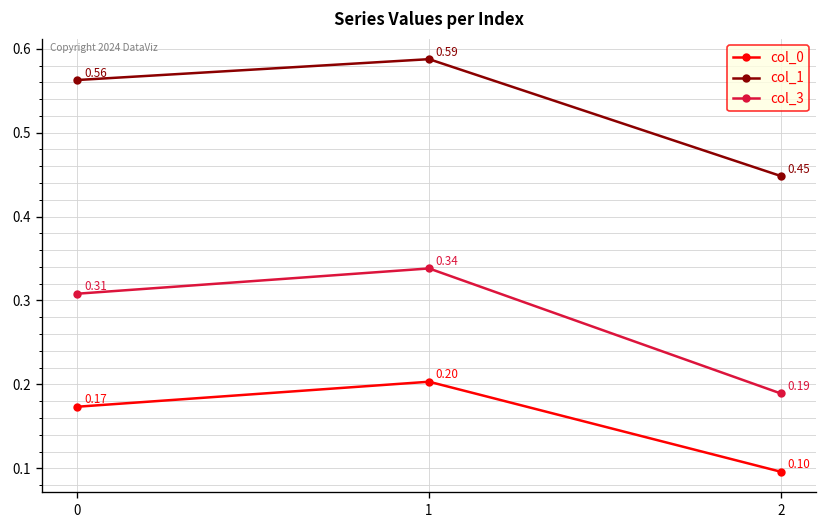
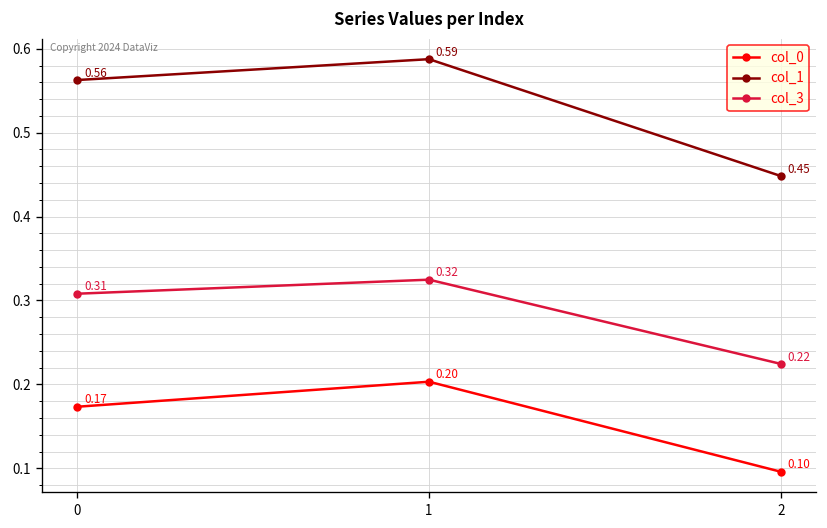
col_3, 1: 0.34 -> 0.32
col_3, 2: 0.19 -> 0.22
